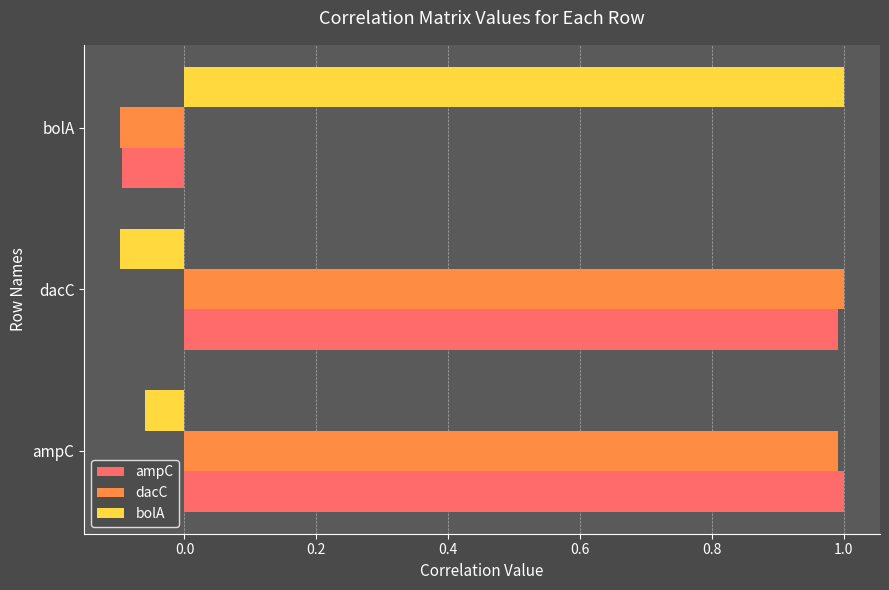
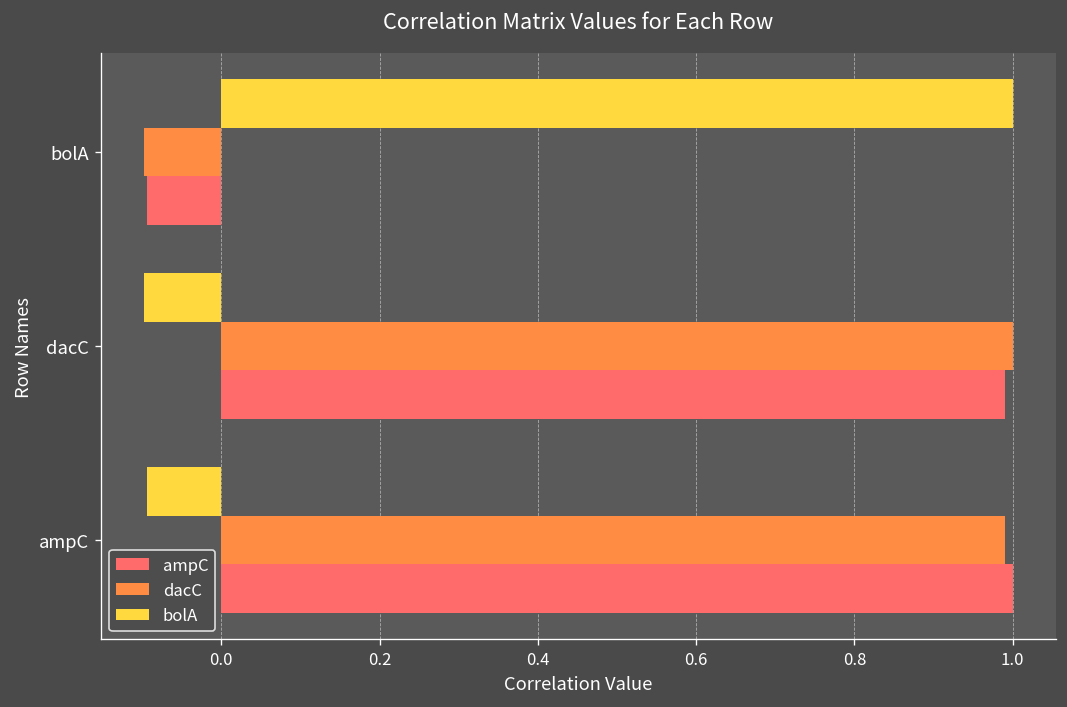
bolA, ampC: -0.06 -> -0.09
